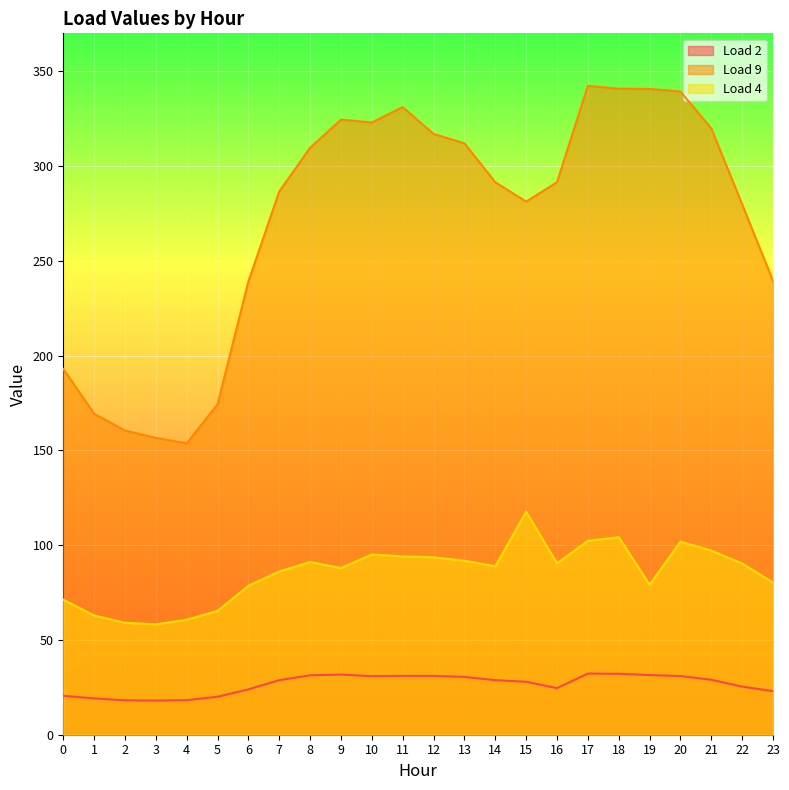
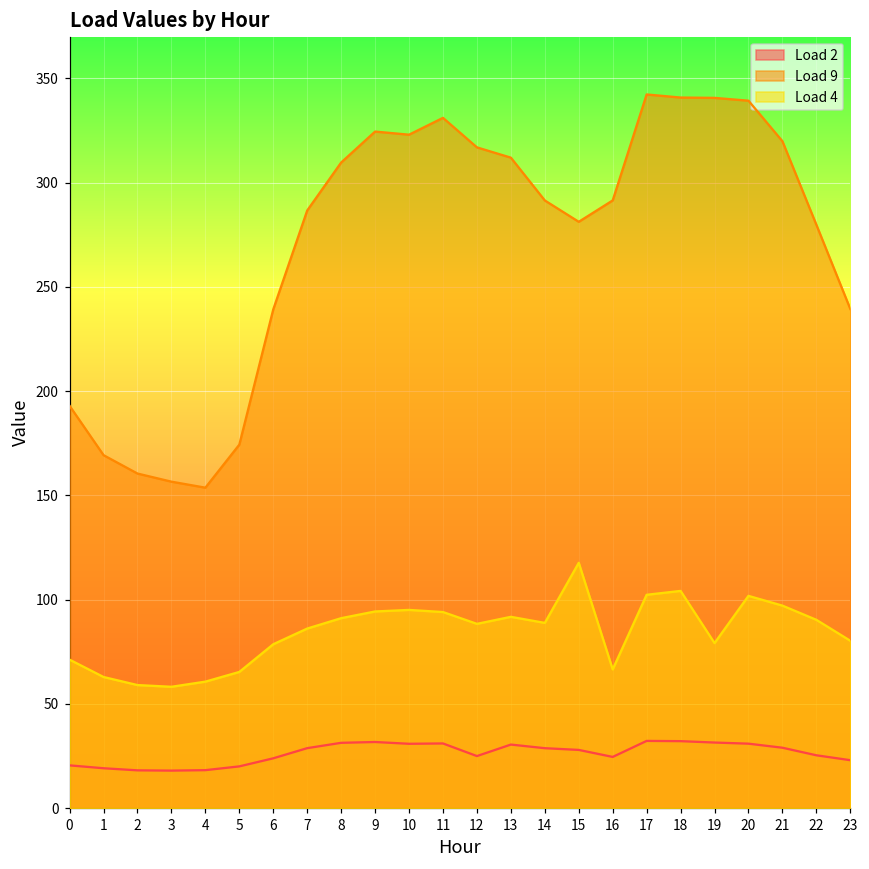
Load 4, 9: 88 -> 94
Load 2, 12: 31 -> 25
Load 4, 12: 94 -> 88
Load 4, 16: 90 -> 67
